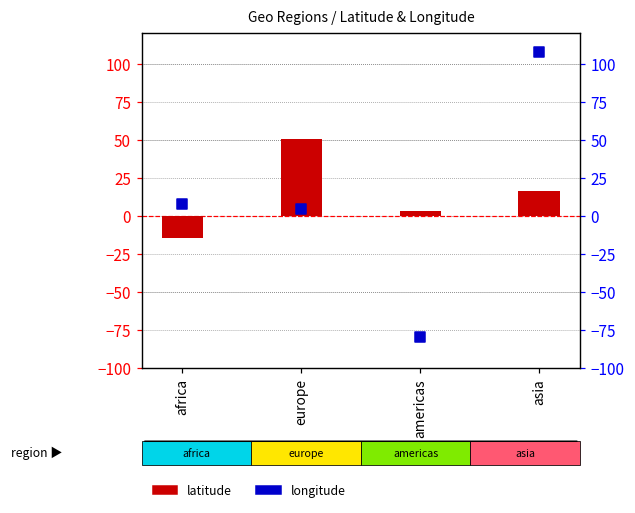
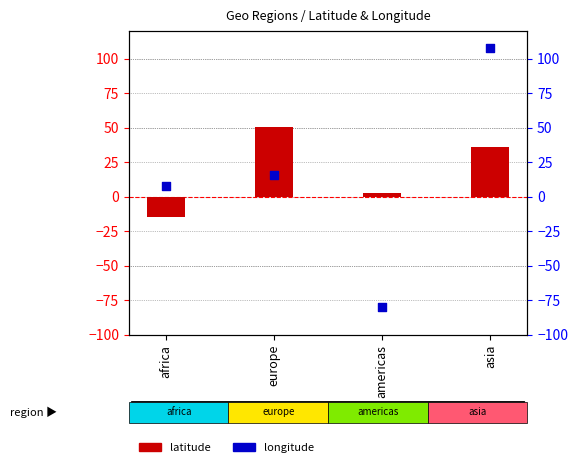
latitude, asia: 16 -> 36
longitude, europe: 5 -> 16
